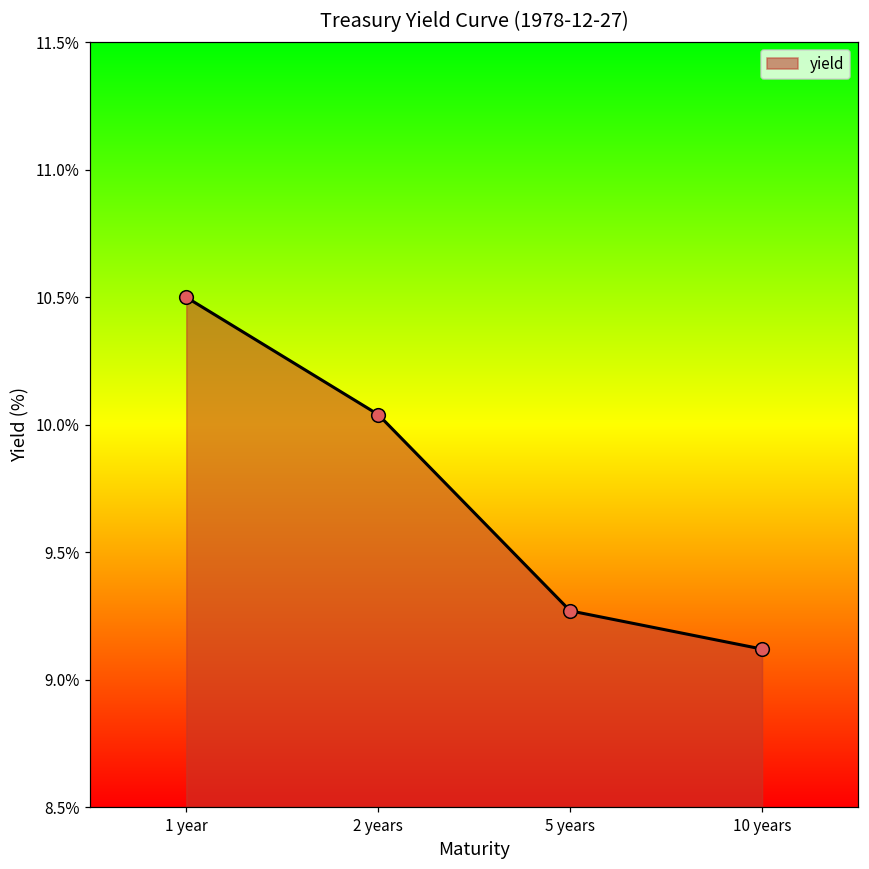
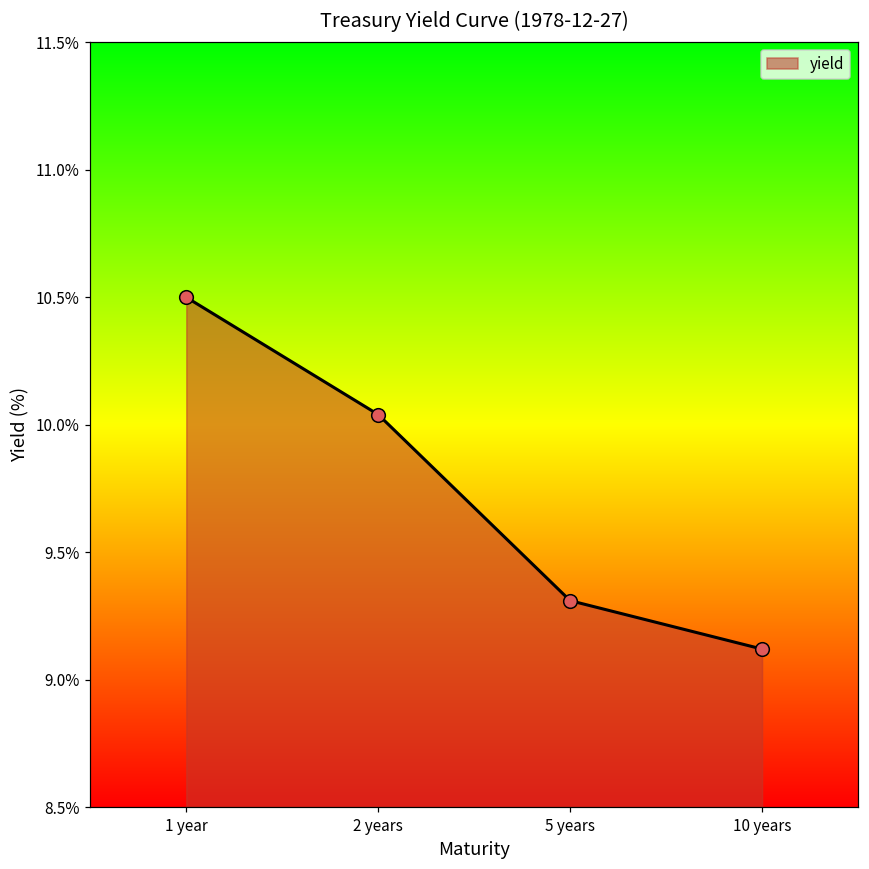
5 years: 9.27% -> 9.31%
